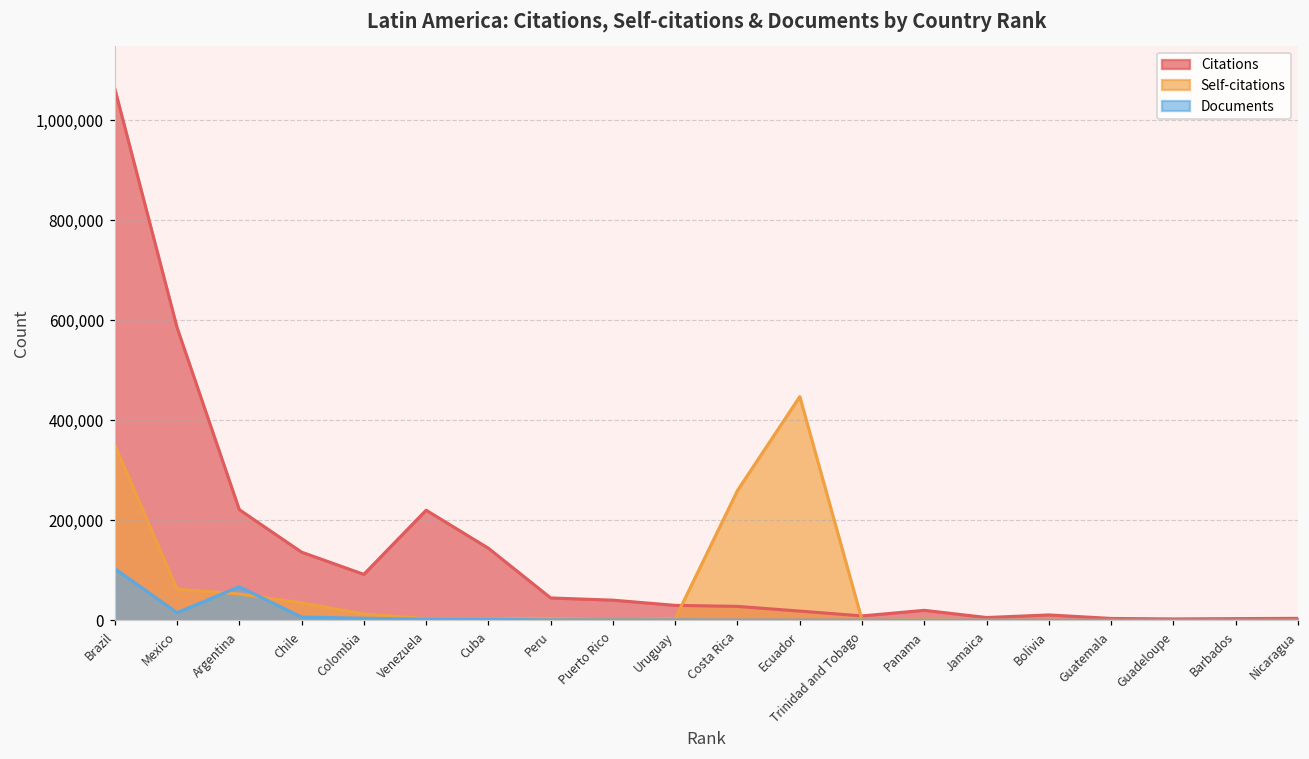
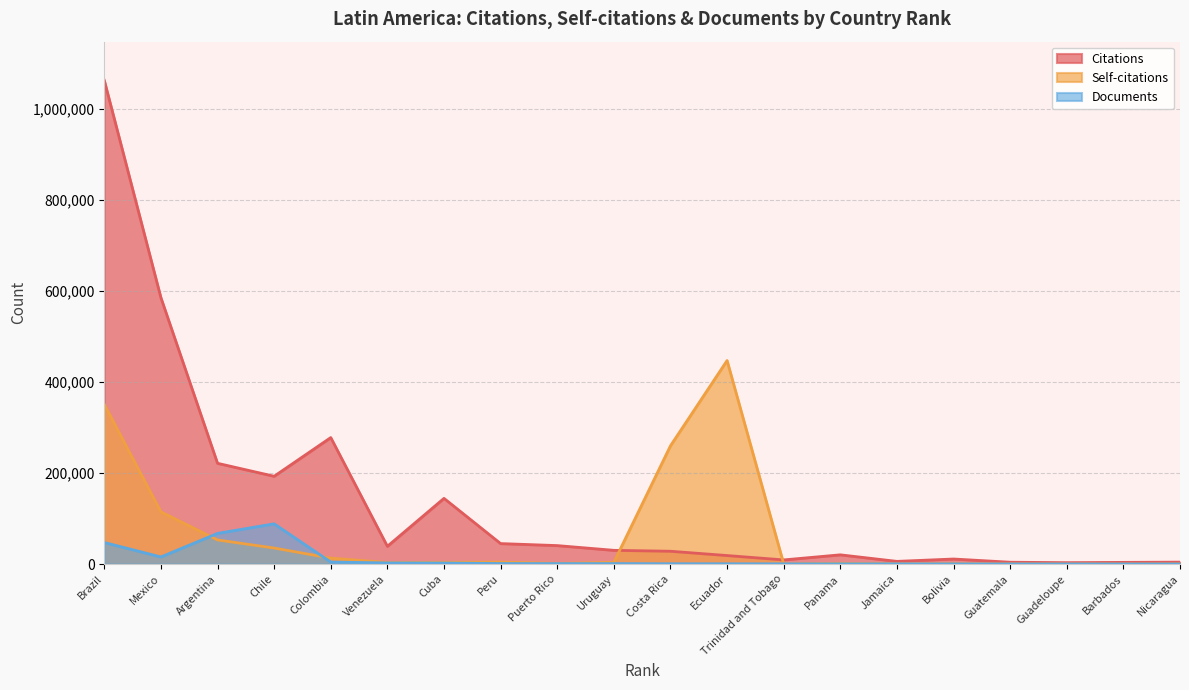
Documents, Brazil: 100,000 -> 50,000
Self-citations, Mexico: 60,000 -> 110,000
Citations, Chile: 140,000 -> 190,000
Documents, Chile: 10,000 -> 90,000
Citations, Colombia: 90,000 -> 280,000
Citations, Venezuela: 220,000 -> 40,000
